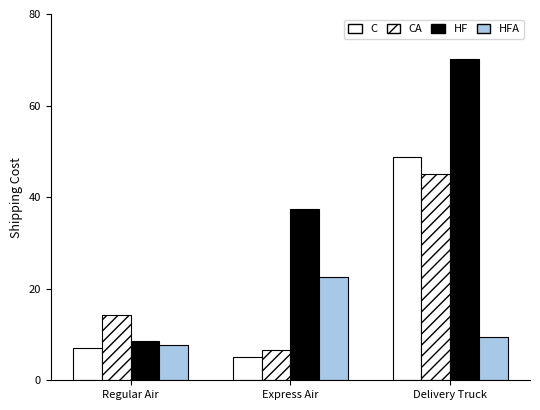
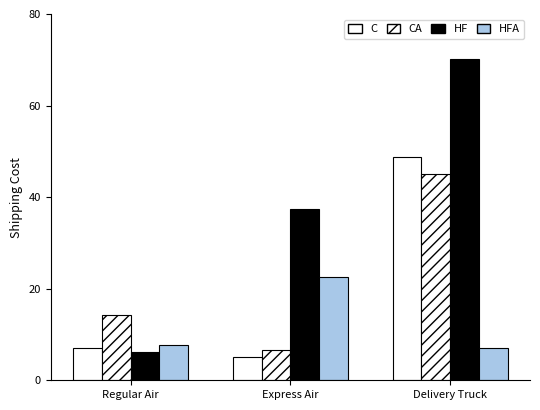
HF, Regular Air: 9 -> 6
HFA, Delivery Truck: 10 -> 7
